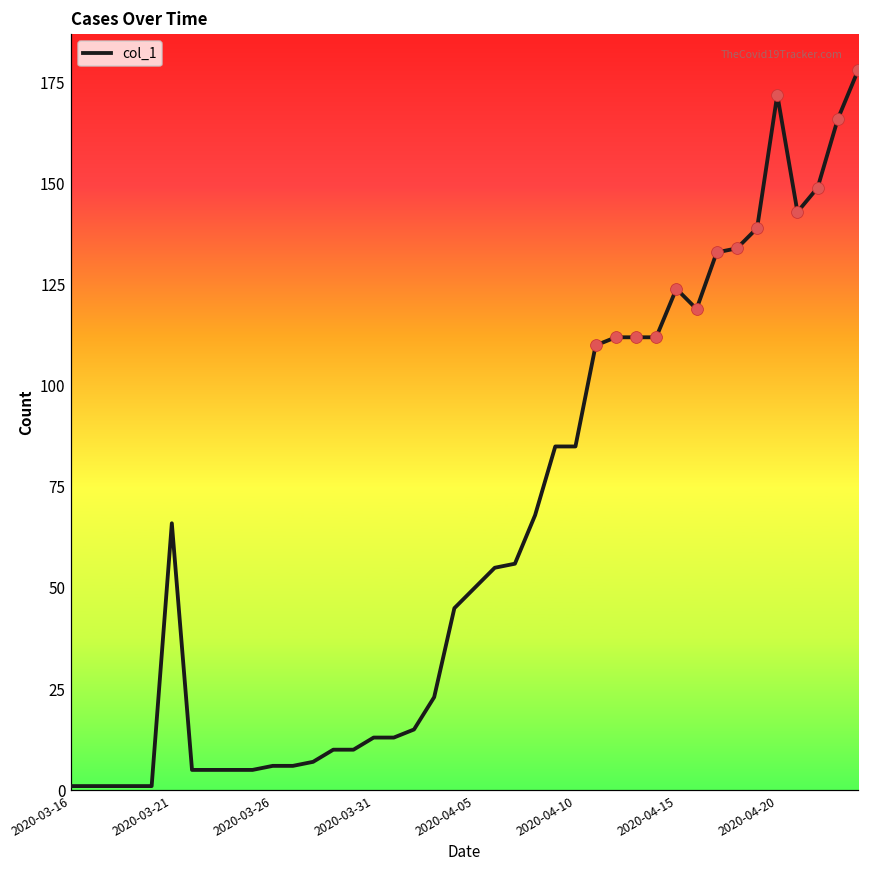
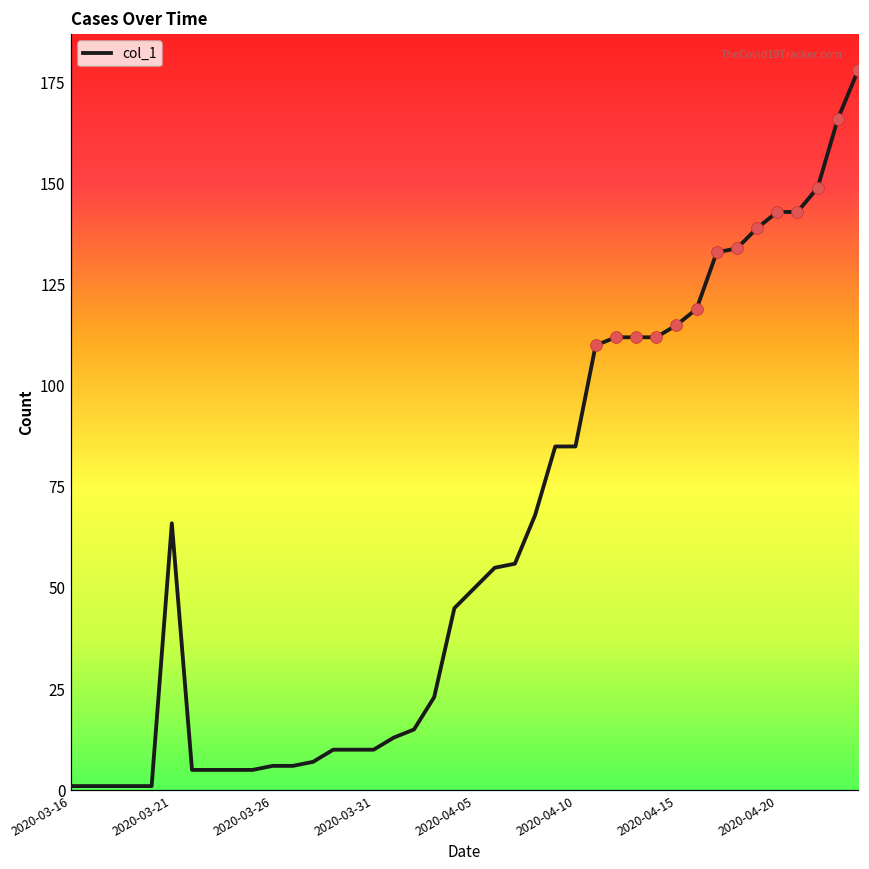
col_1, 2020-03-31: 13 -> 10
col_1, 2020-04-15: 124 -> 115
col_1, 2020-04-20: 172 -> 143
